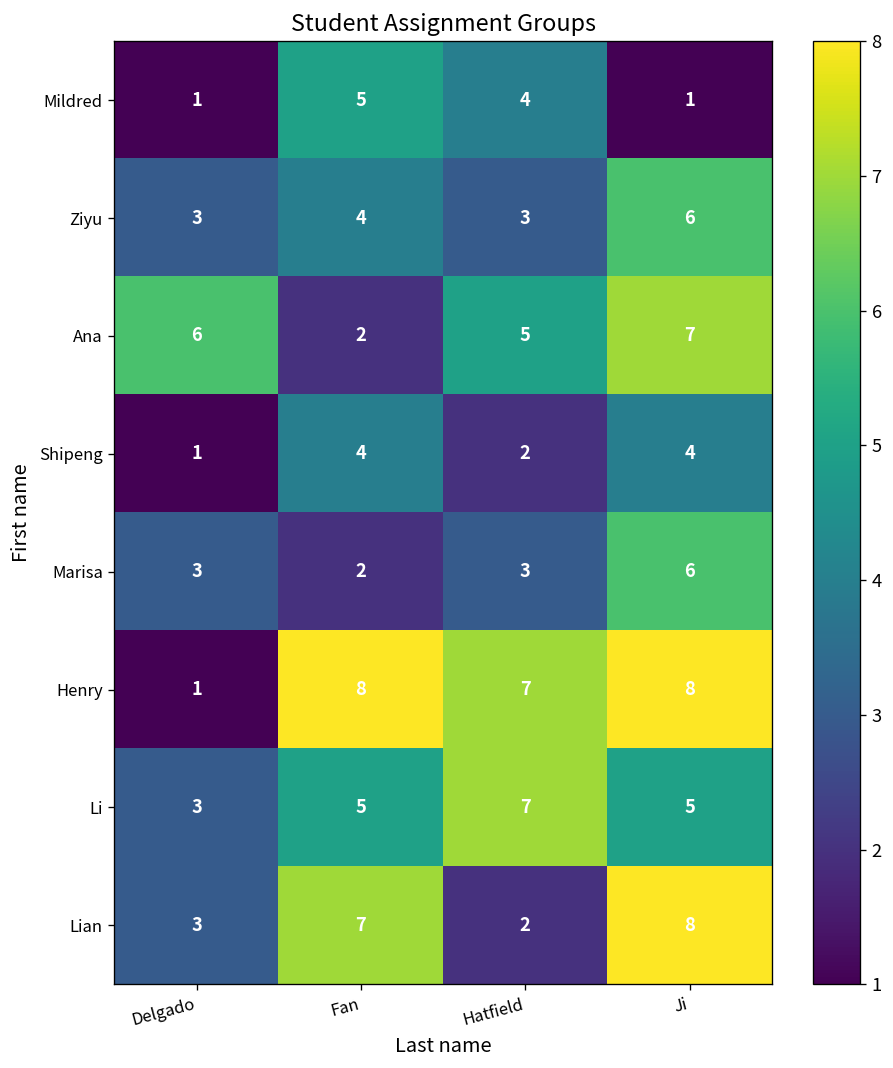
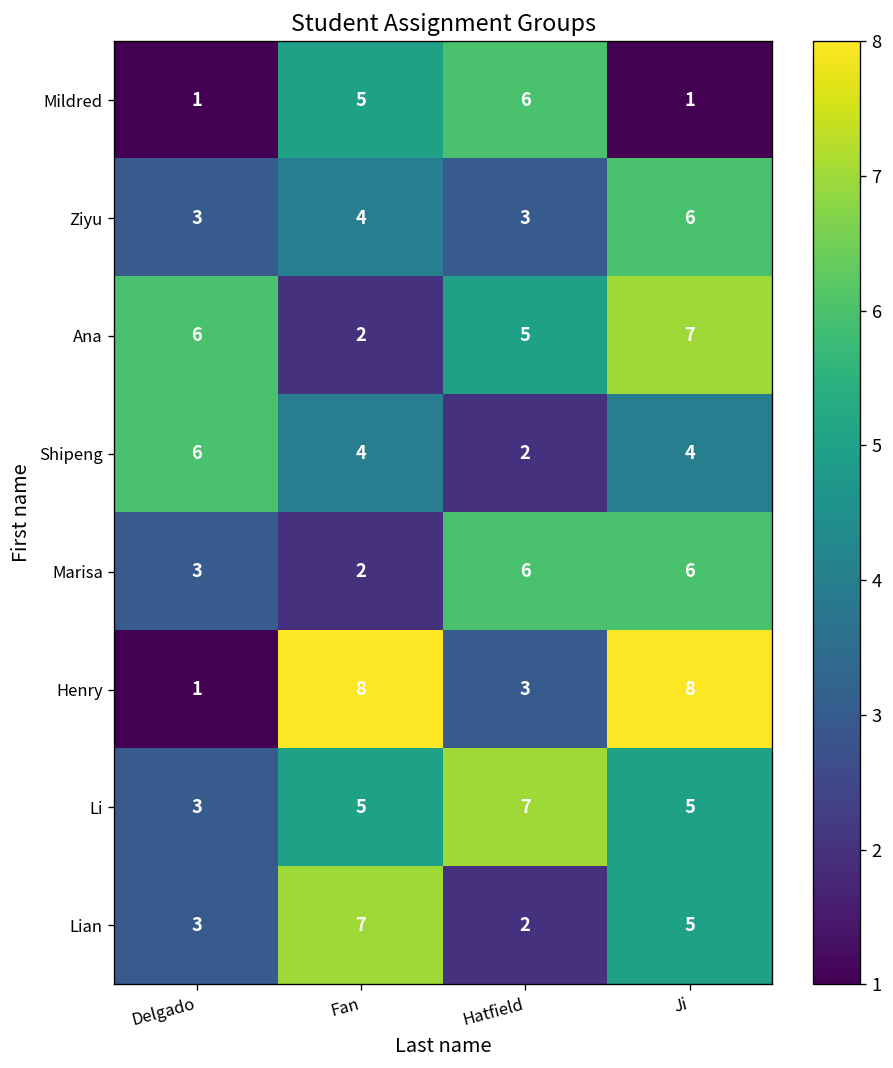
Mildred, Hatfield: 4 -> 6
Shipeng, Delgado: 1 -> 6
Marisa, Hatfield: 3 -> 6
Henry, Hatfield: 7 -> 3
Lian, Ji: 8 -> 5
